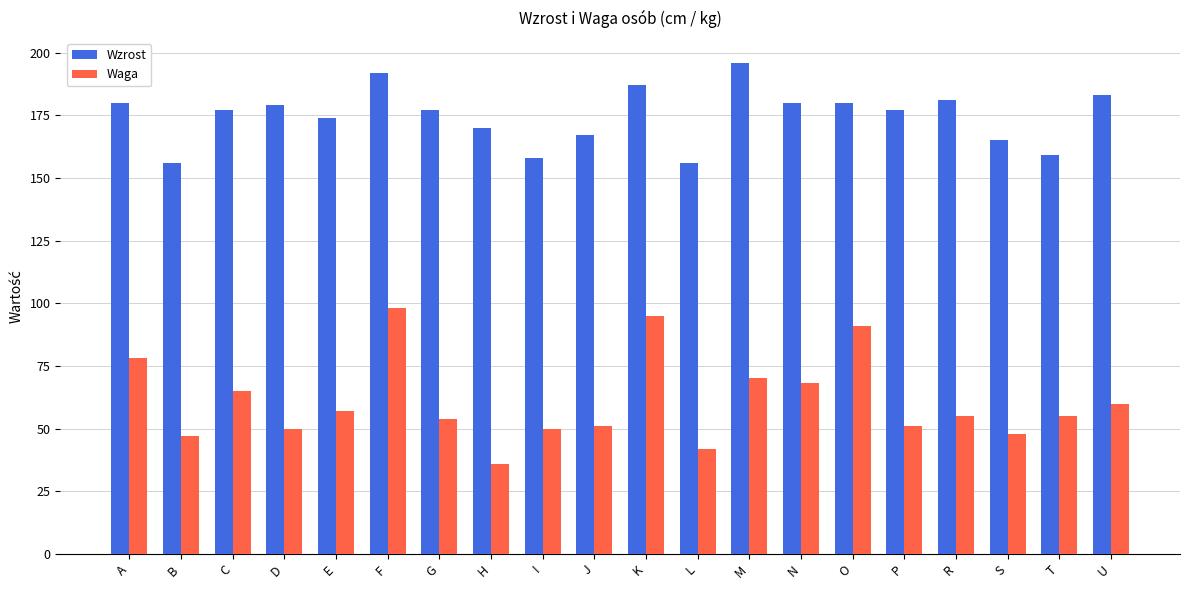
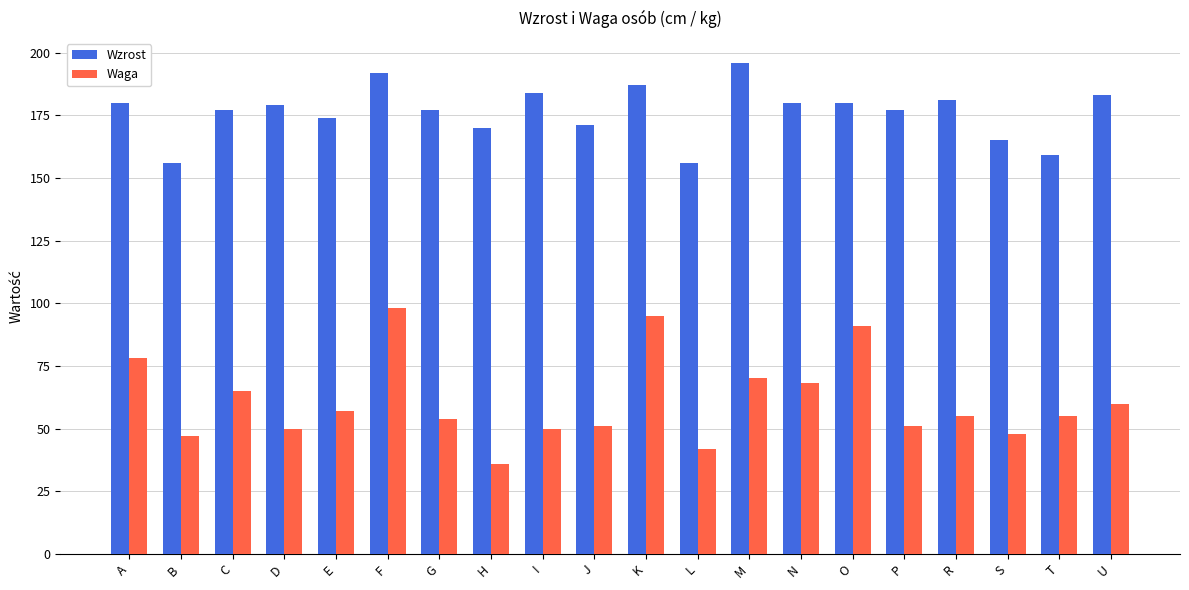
Wzrost, I: 158 -> 184
Wzrost, J: 167 -> 171
